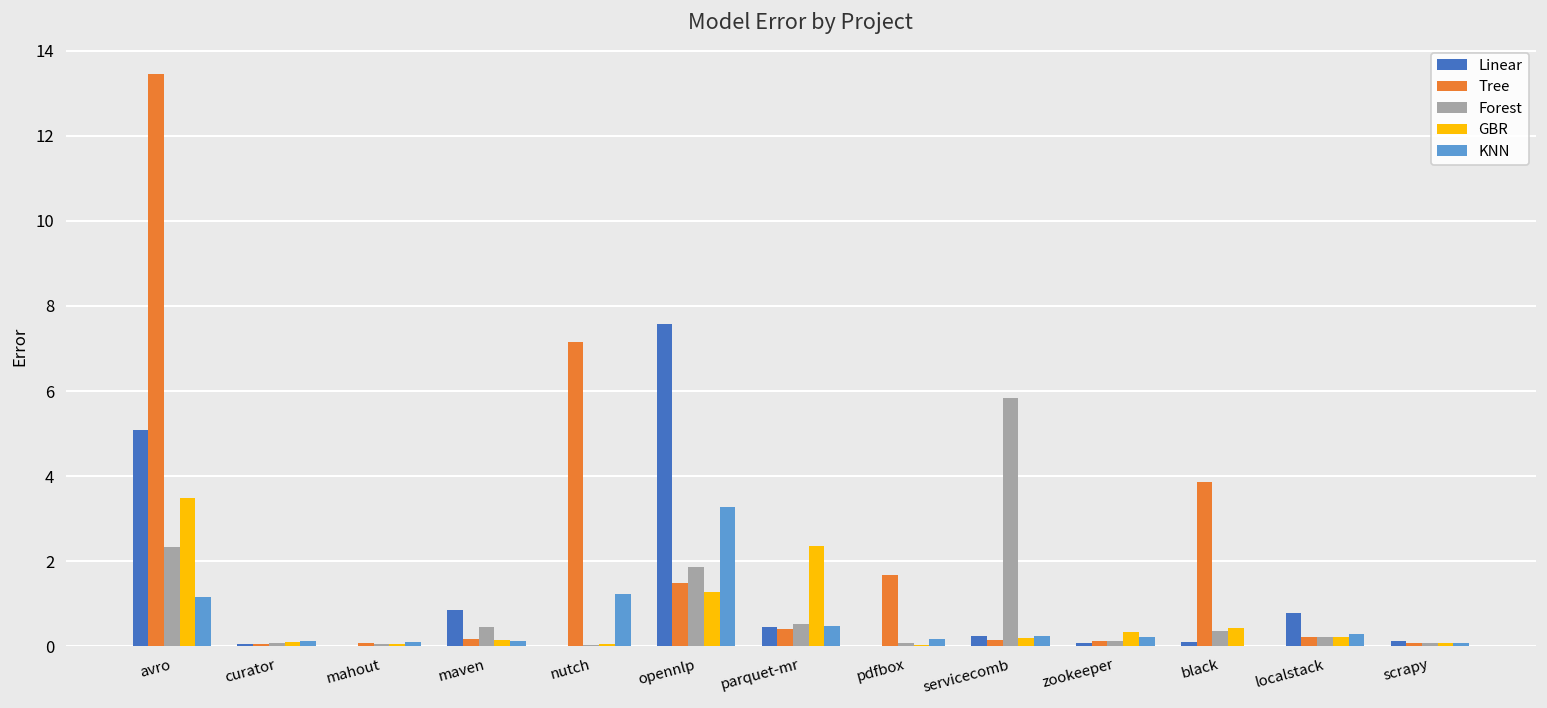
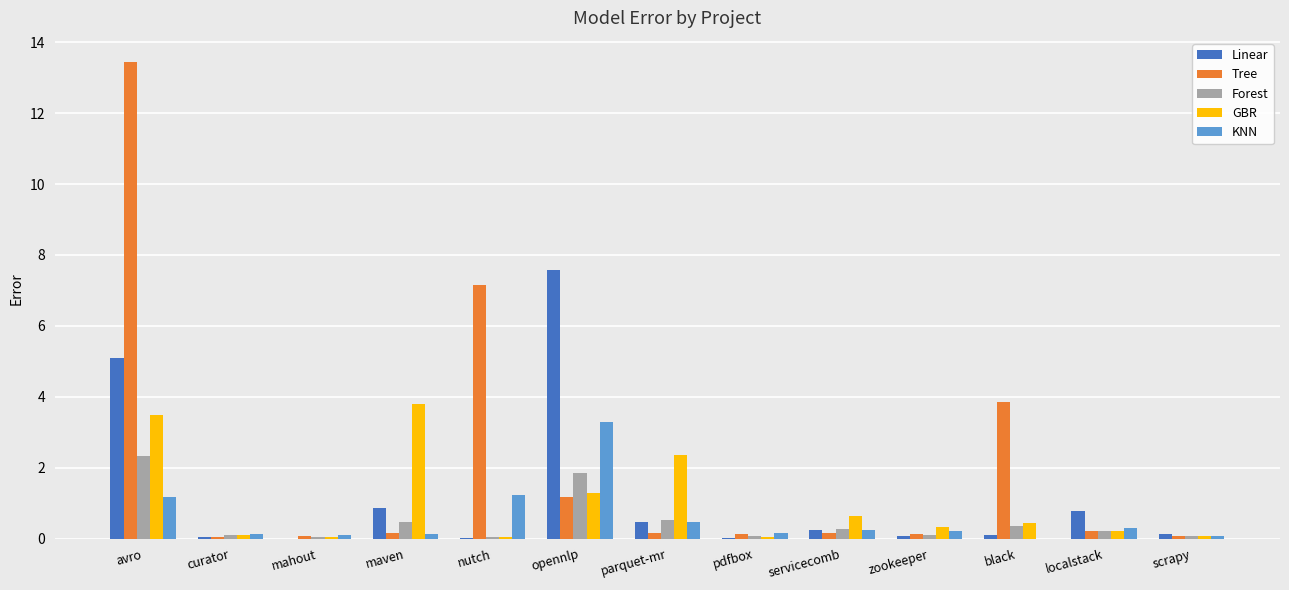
GBR, maven: 0.1 -> 3.8
Tree, opennlp: 1.5 -> 1.2
Tree, parquet-mr: 0.4 -> 0.2
Tree, pdfbox: 1.7 -> 0.1
Forest, servicecomb: 5.8 -> 0.3
GBR, servicecomb: 0.2 -> 0.6
